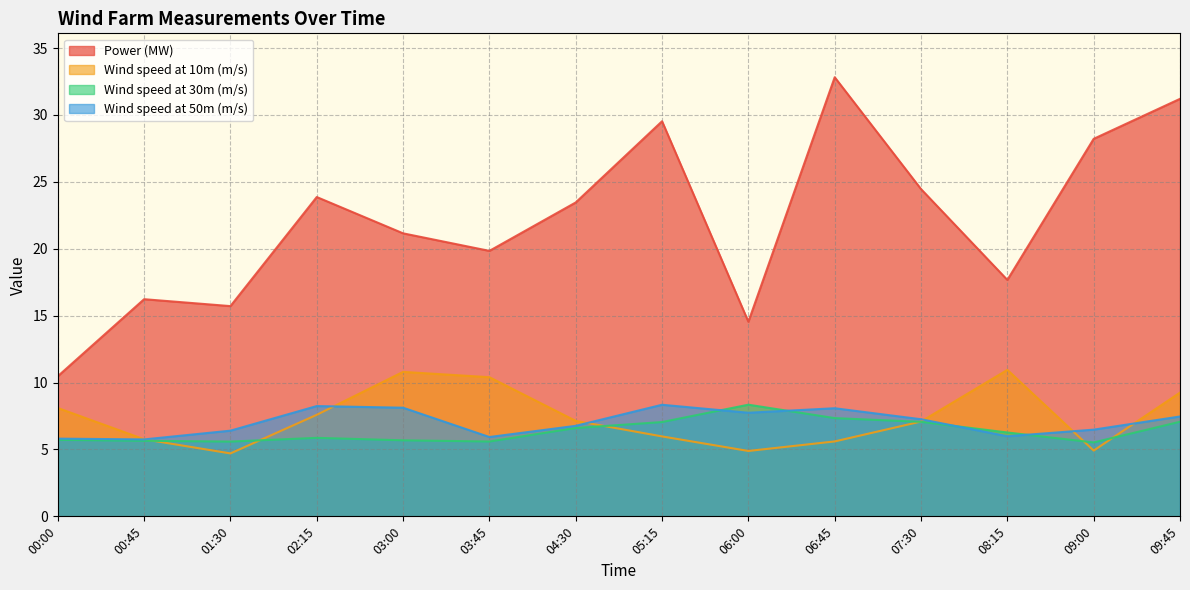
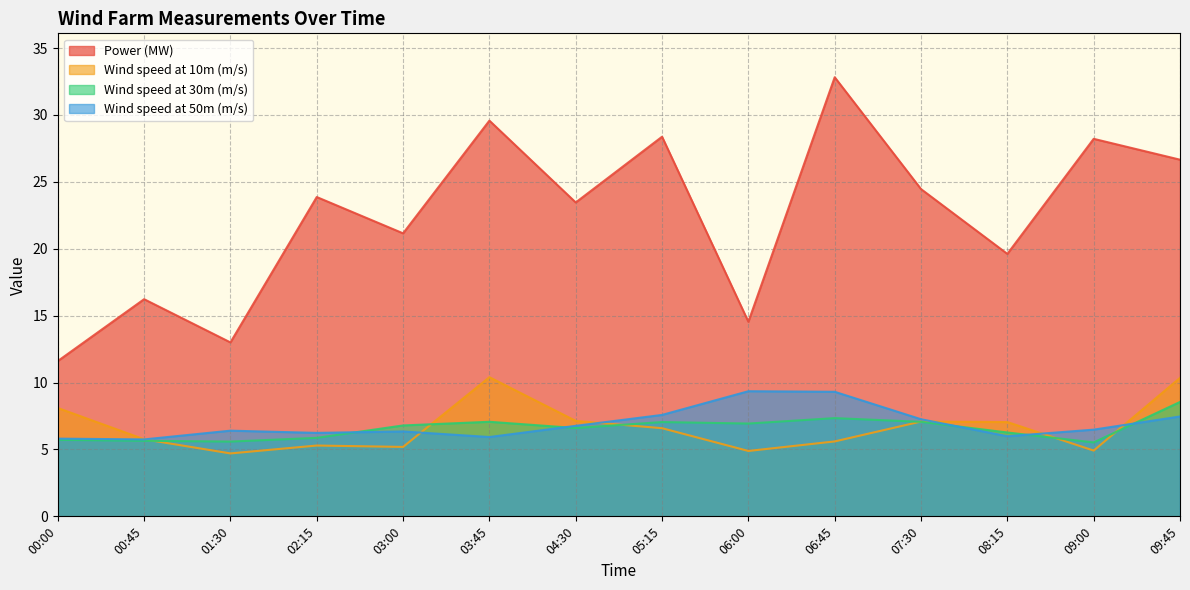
Power (MW), 00:00: 10.5 -> 11.6
Power (MW), 01:30: 15.7 -> 13.0
Wind speed at 10m (m/s), 02:15: 7.6 -> 5.3
Wind speed at 50m (m/s), 02:15: 8.2 -> 6.2
Wind speed at 10m (m/s), 03:00: 10.8 -> 5.2
Wind speed at 30m (m/s), 03:00: 5.7 -> 6.8
Wind speed at 50m (m/s), 03:00: 8.1 -> 6.3
Power (MW), 03:45: 19.8 -> 29.6
Wind speed at 30m (m/s), 03:45: 5.6 -> 7.1
Power (MW), 05:15: 29.5 -> 28.4
Wind speed at 10m (m/s), 05:15: 6.0 -> 6.6
Wind speed at 50m (m/s), 05:15: 8.3 -> 7.6
Wind speed at 30m (m/s), 06:00: 8.3 -> 6.9
Wind speed at 50m (m/s), 06:00: 7.7 -> 9.4
Wind speed at 50m (m/s), 06:45: 8.1 -> 9.3
Power (MW), 08:15: 17.7 -> 19.6
Wind speed at 10m (m/s), 08:15: 10.9 -> 7.0
Power (MW), 09:45: 31.2 -> 26.7
Wind speed at 10m (m/s), 09:45: 9.3 -> 10.4
Wind speed at 30m (m/s), 09:45: 7.1 -> 8.6
